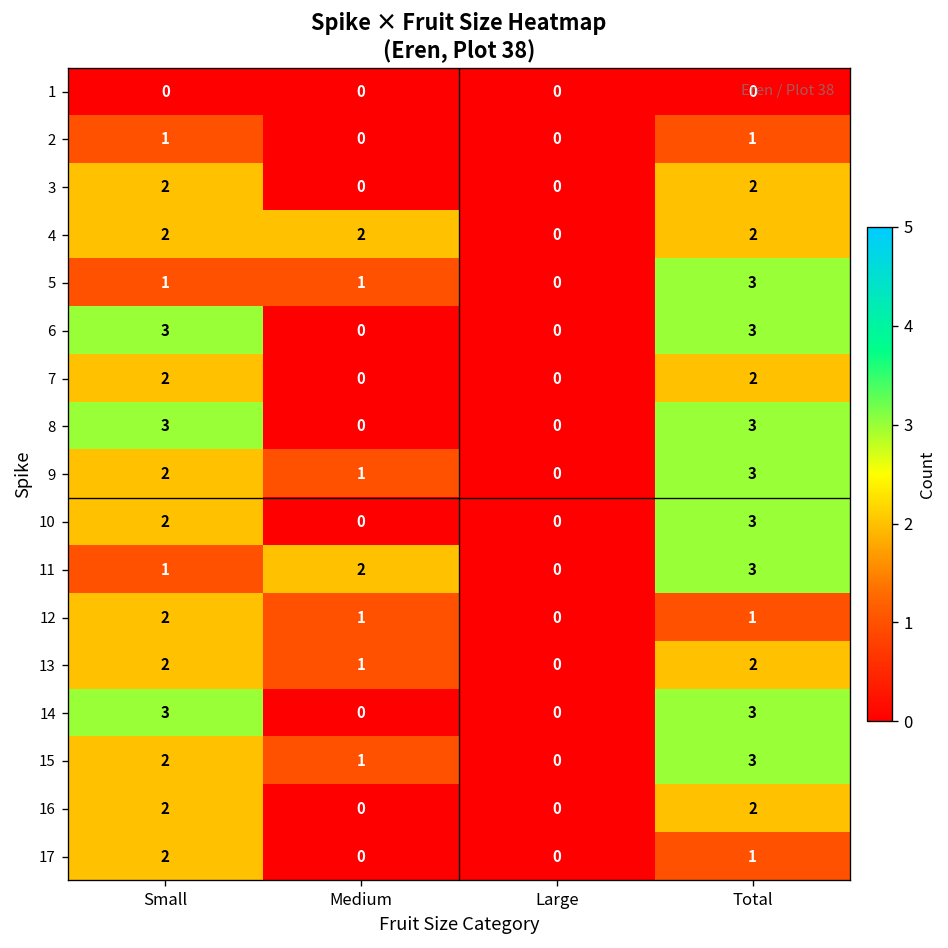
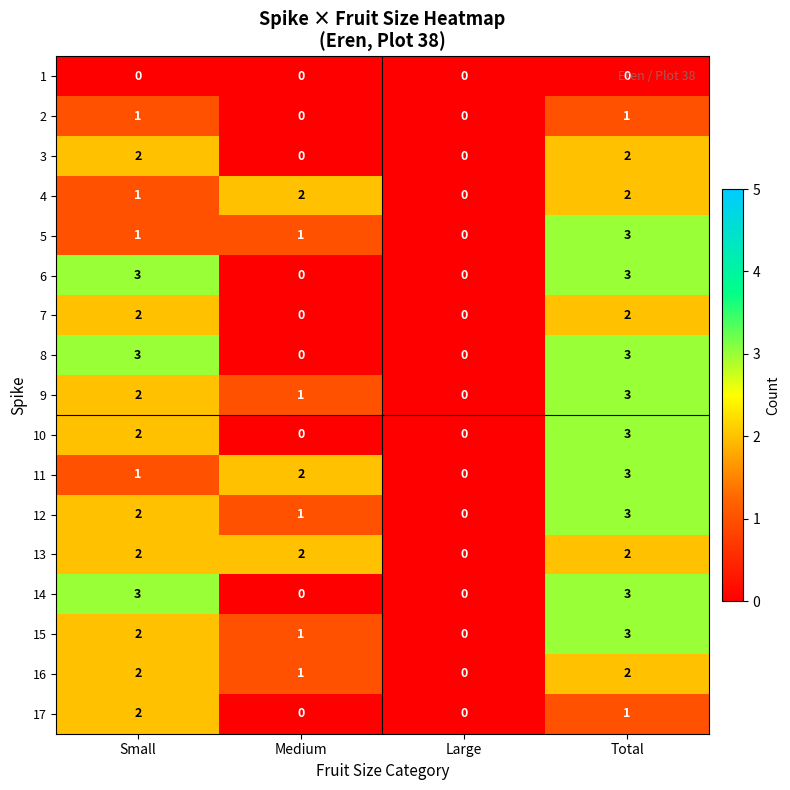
4, Small: 2 -> 1
12, Total: 1 -> 3
13, Medium: 1 -> 2
16, Medium: 0 -> 1
